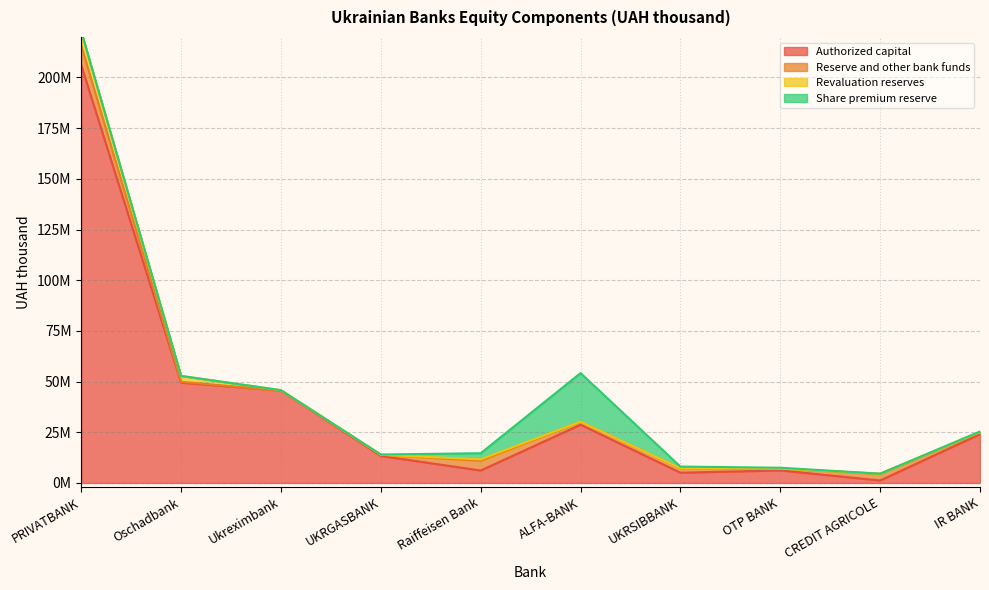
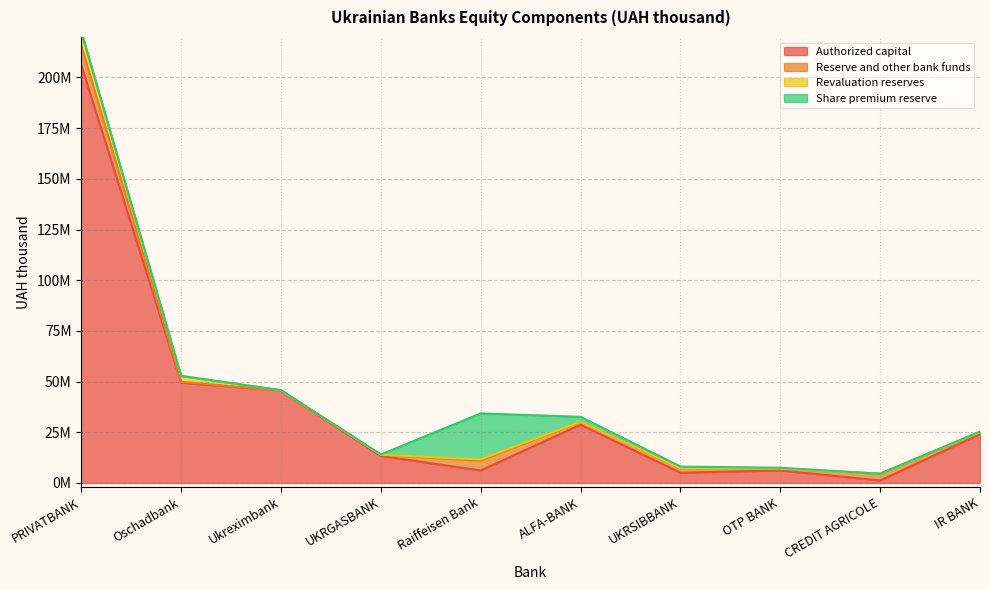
Share premium reserve, Raiffeisen Bank: 3000000 -> 23000000
Share premium reserve, ALFA-BANK: 24000000 -> 2000000
